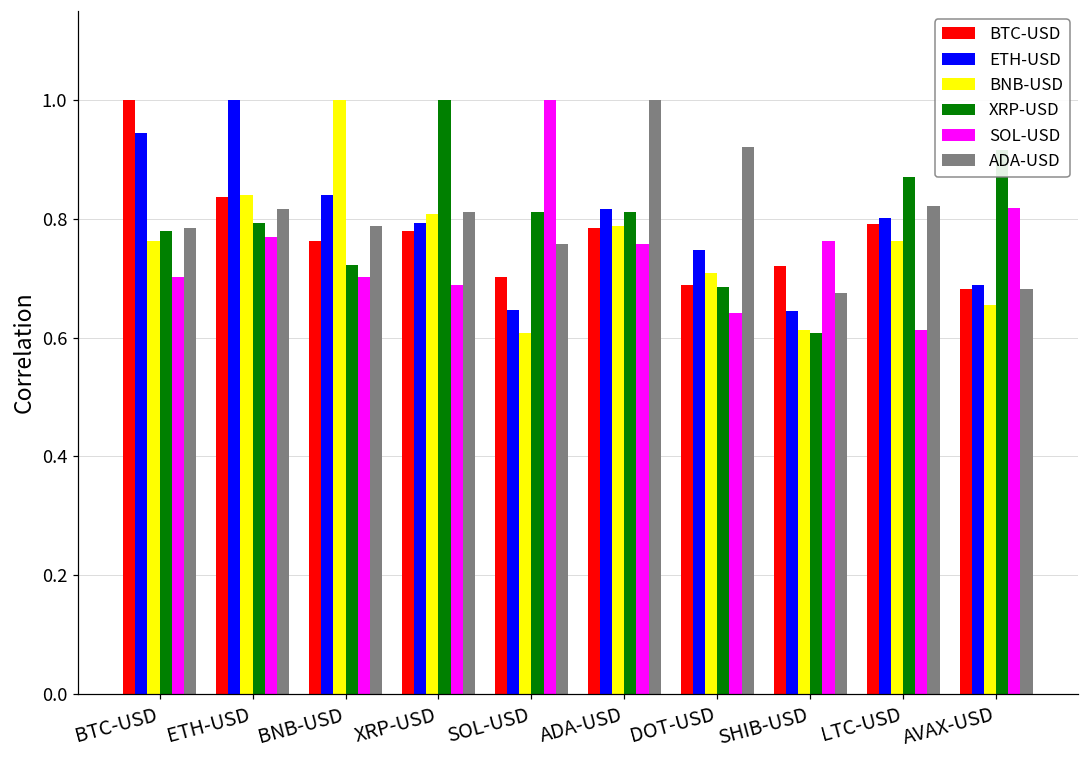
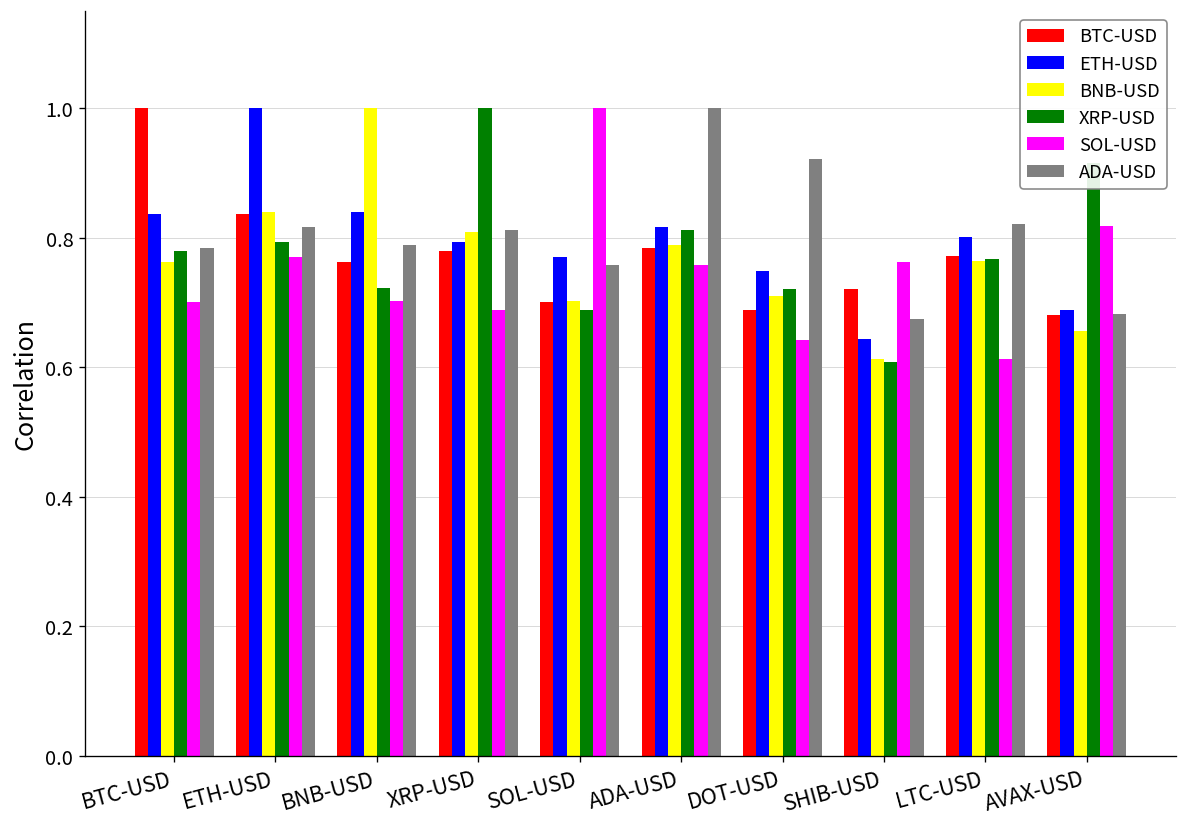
ETH-USD, BTC-USD: 0.94 -> 0.84
ETH-USD, SOL-USD: 0.65 -> 0.77
BNB-USD, SOL-USD: 0.61 -> 0.70
XRP-USD, SOL-USD: 0.81 -> 0.69
XRP-USD, DOT-USD: 0.68 -> 0.72
BTC-USD, LTC-USD: 0.79 -> 0.77
XRP-USD, LTC-USD: 0.87 -> 0.77
